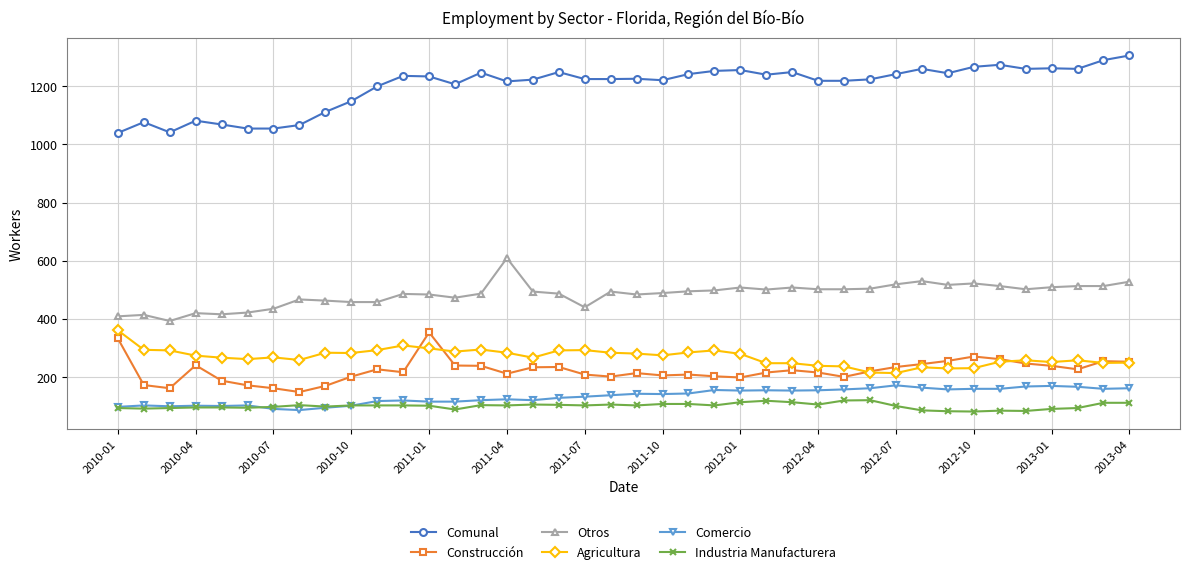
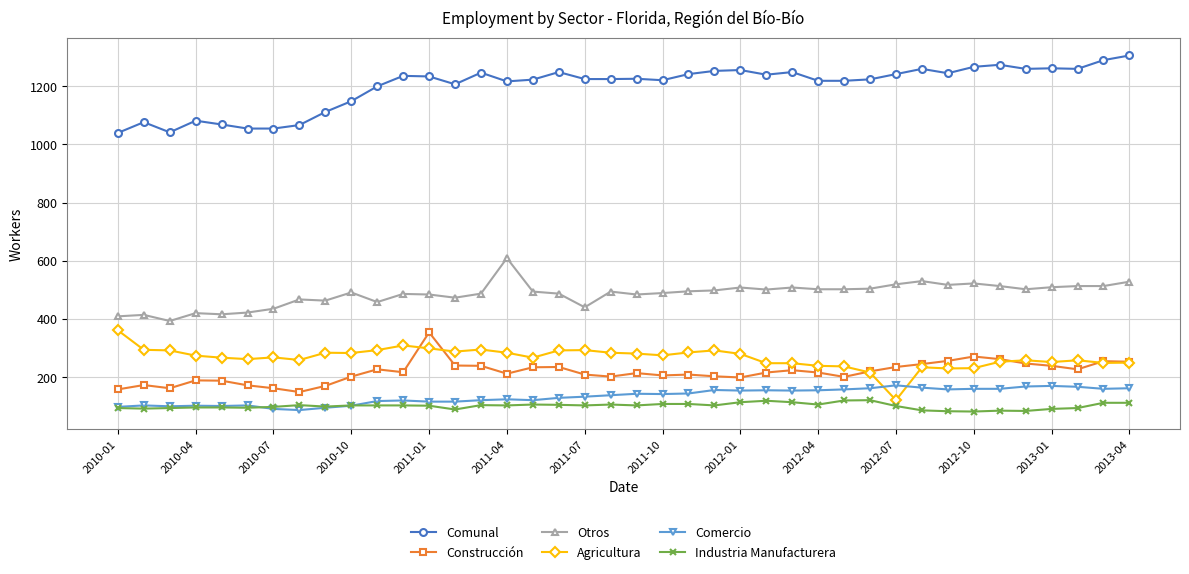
Construcción, 2010-01: 330 -> 160
Construcción, 2010-04: 240 -> 190
Otros, 2010-10: 460 -> 490
Agricultura, 2012-07: 210 -> 120
